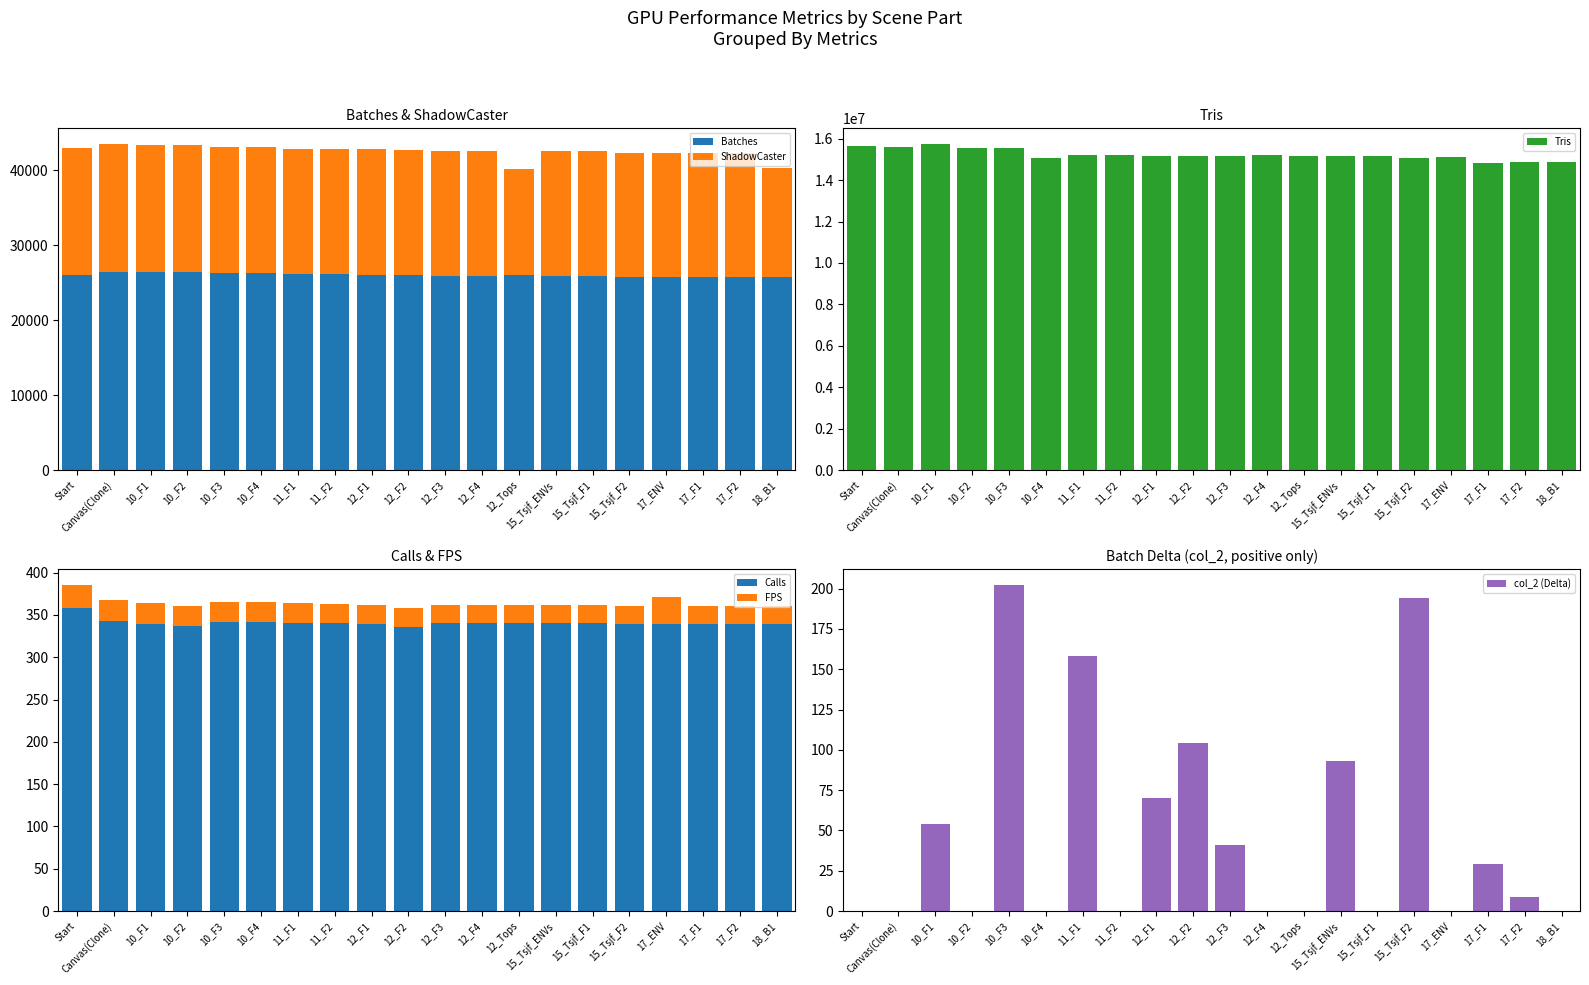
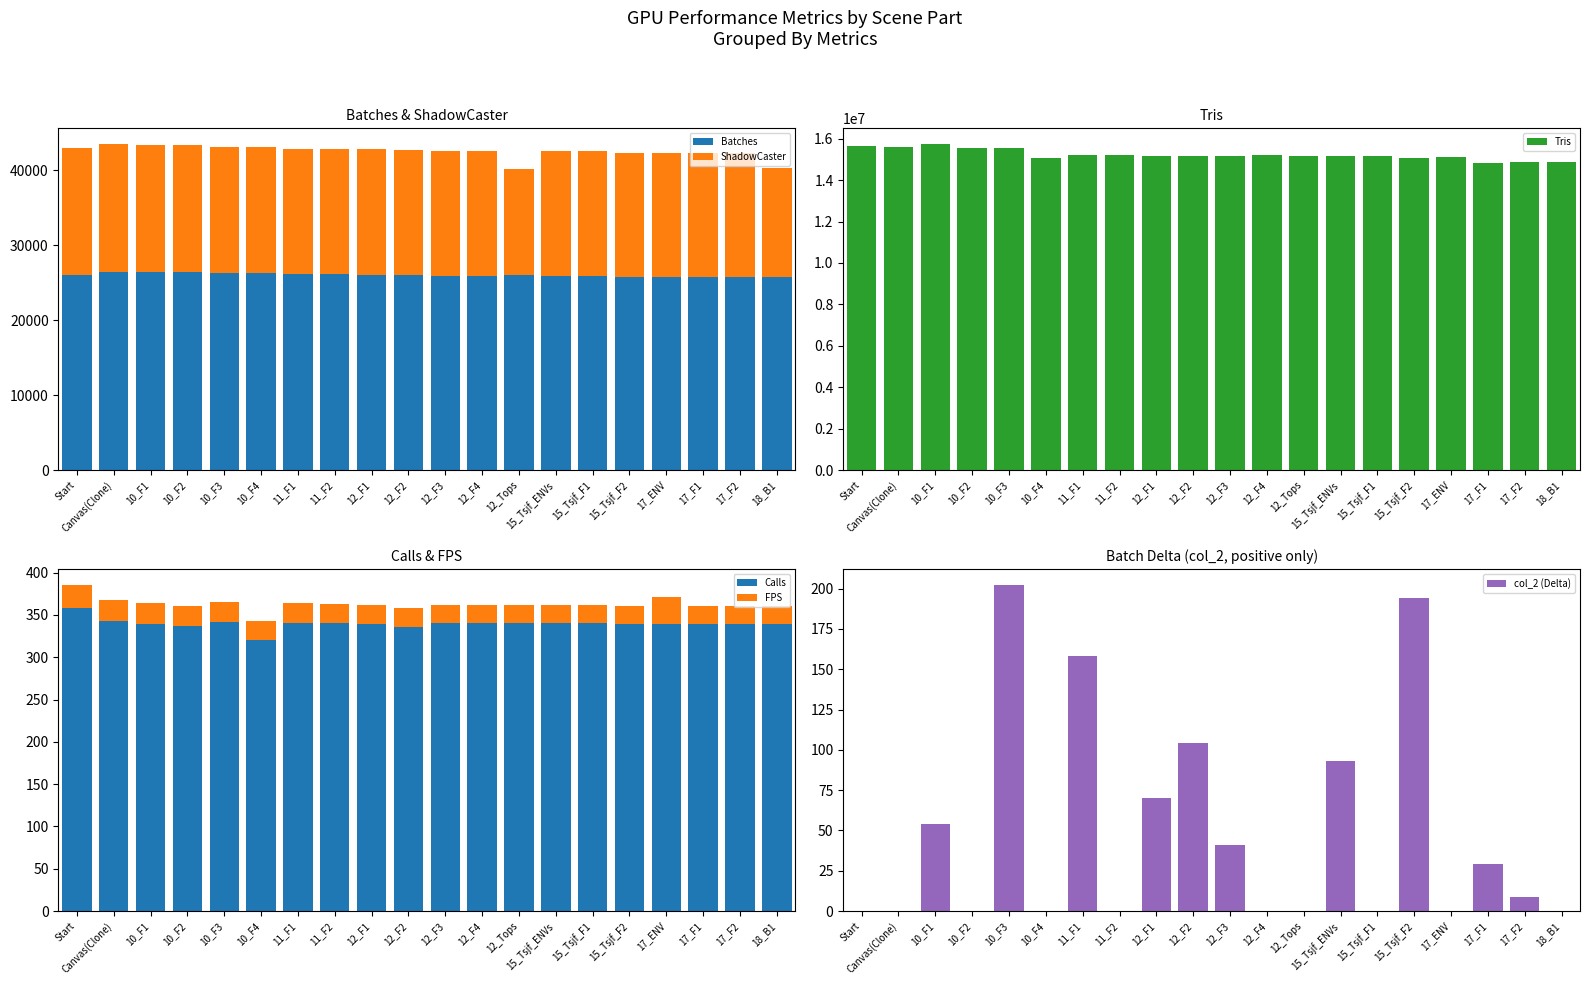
Calls & FPS, Calls, 10_F4: 340 -> 320
